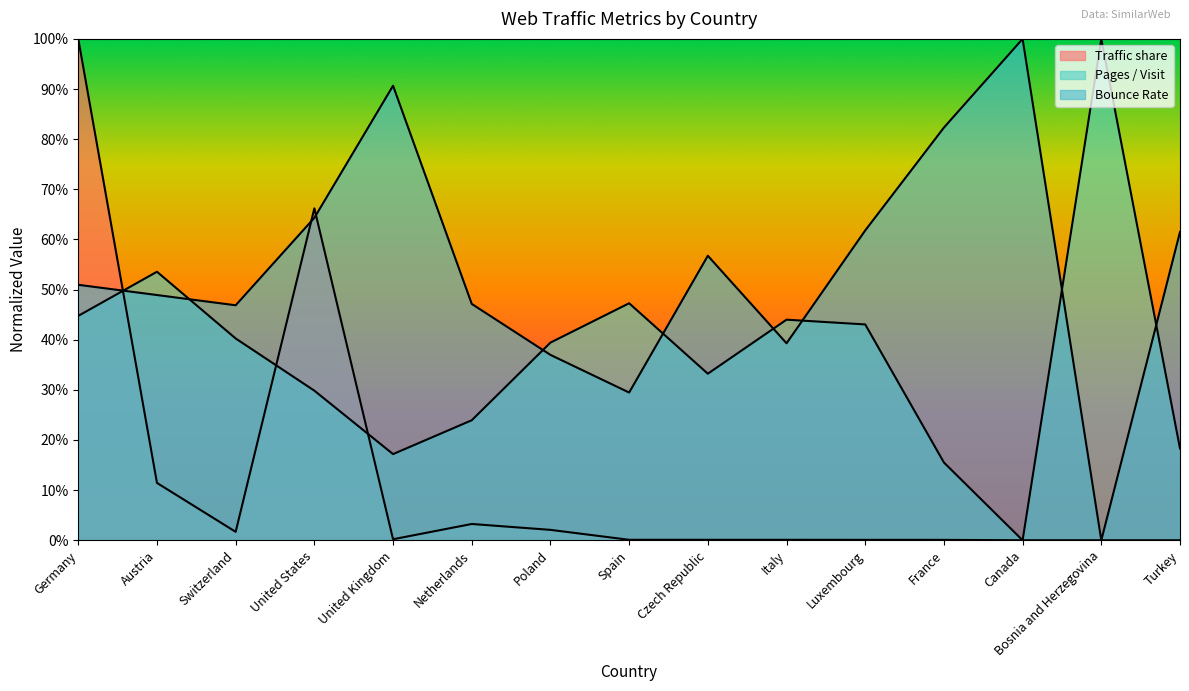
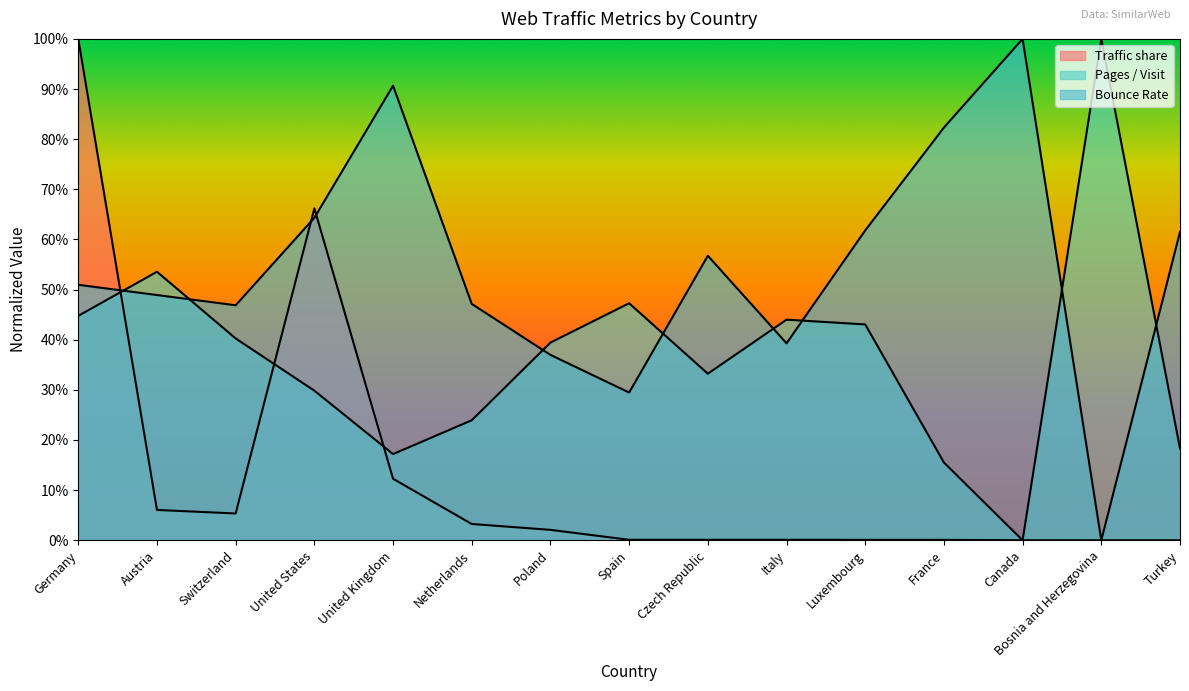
Traffic share, Austria: 11% -> 6%
Traffic share, Switzerland: 2% -> 5%
Traffic share, United Kingdom: 0% -> 12%
